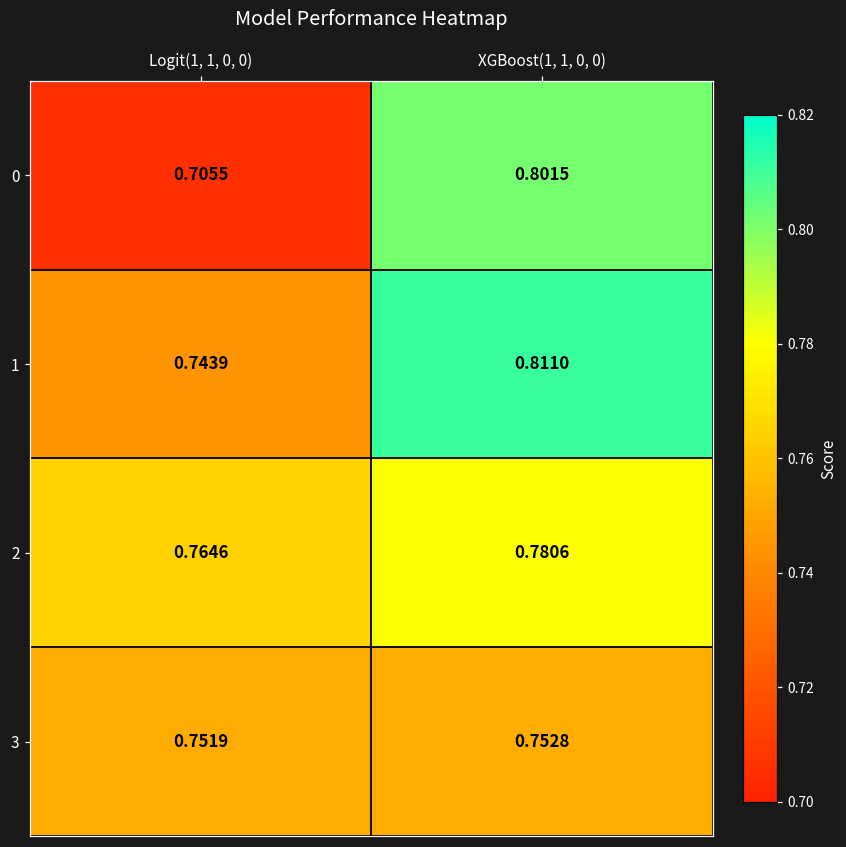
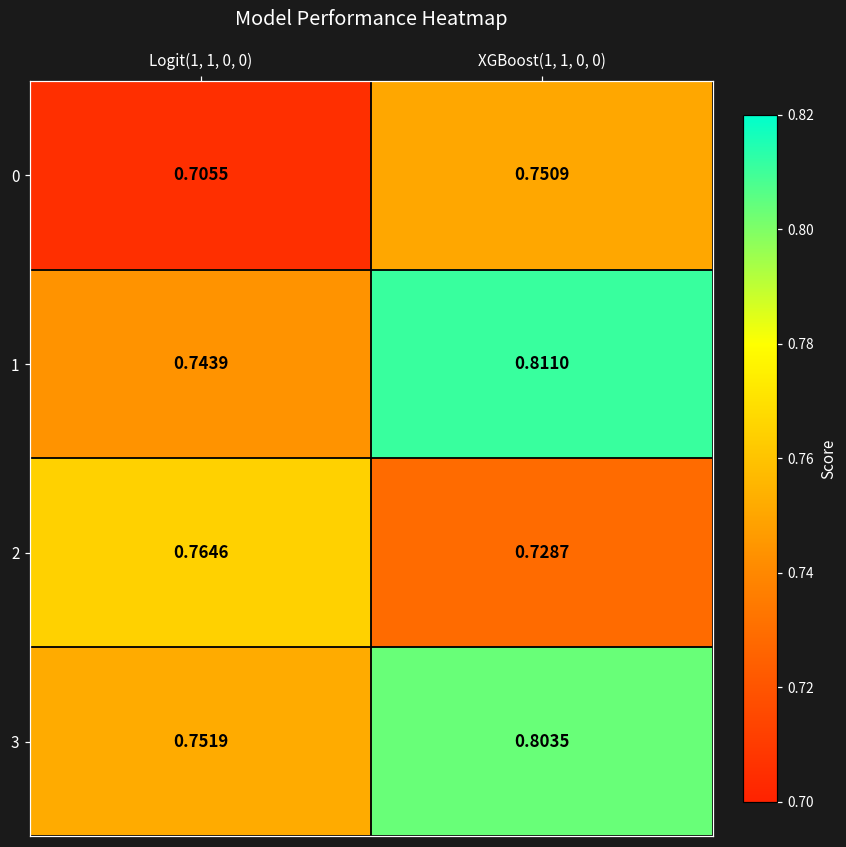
0, XGBoost(1, 1, 0, 0): 0.8015 -> 0.7509
2, XGBoost(1, 1, 0, 0): 0.7806 -> 0.7287
3, XGBoost(1, 1, 0, 0): 0.7528 -> 0.8035
